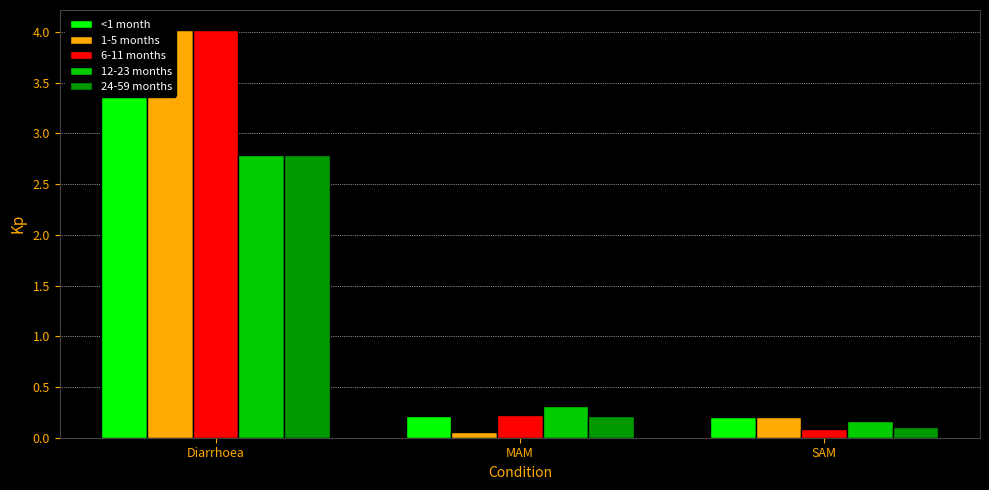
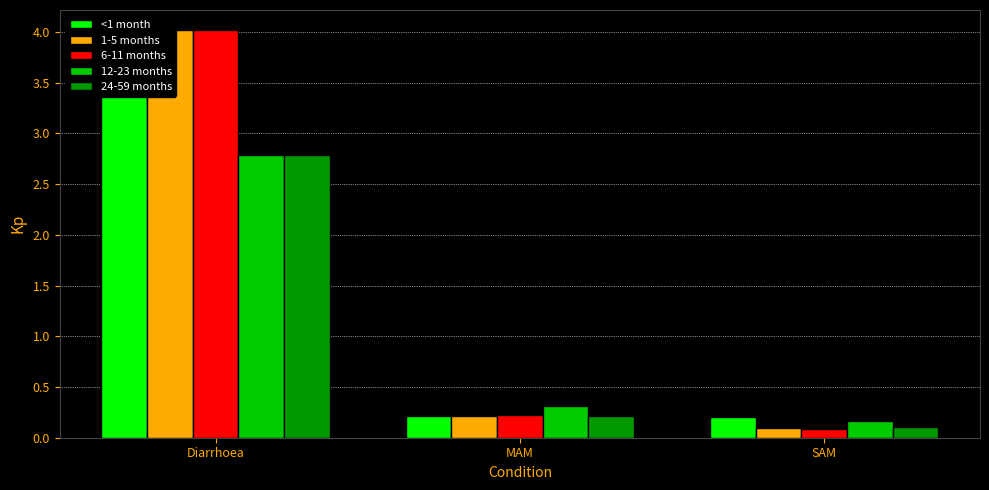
1-5 months, MAM: 0.06 -> 0.21
1-5 months, SAM: 0.20 -> 0.09
